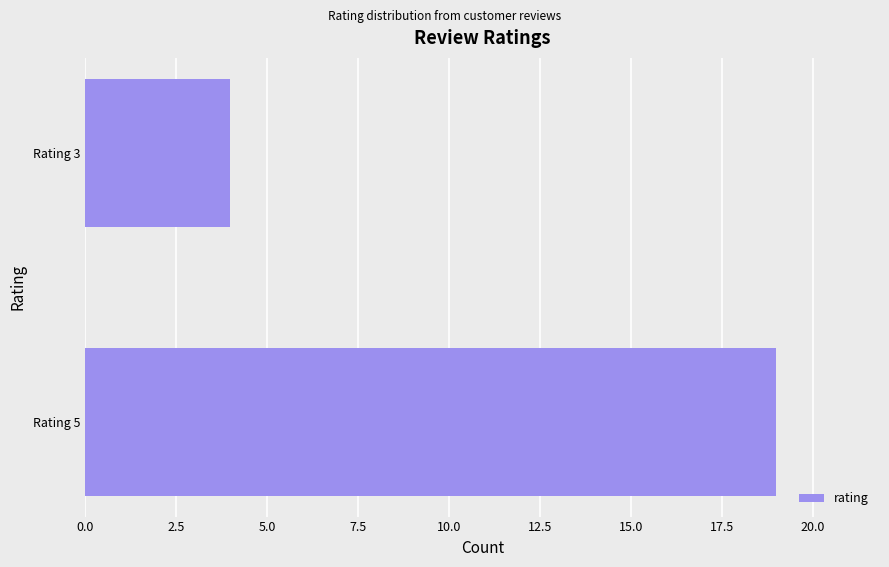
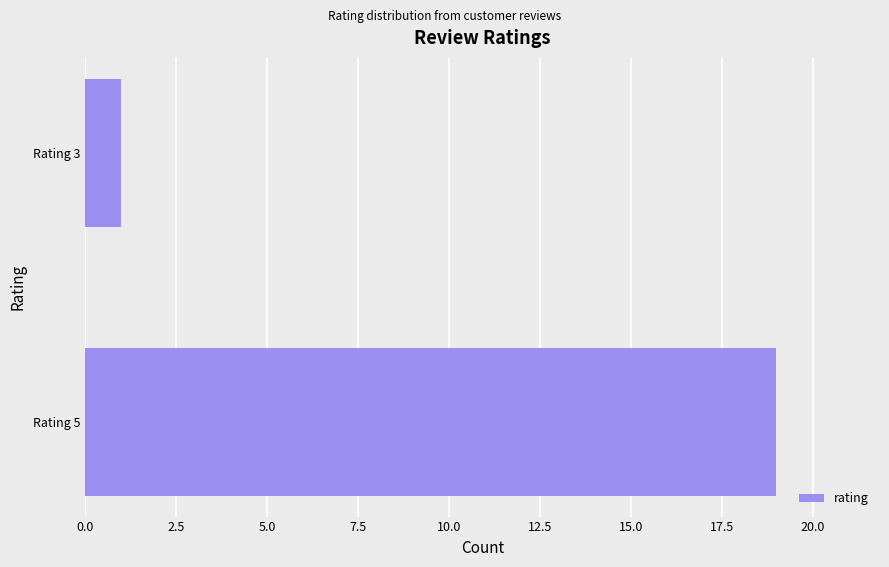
Rating 3: 4 -> 1
